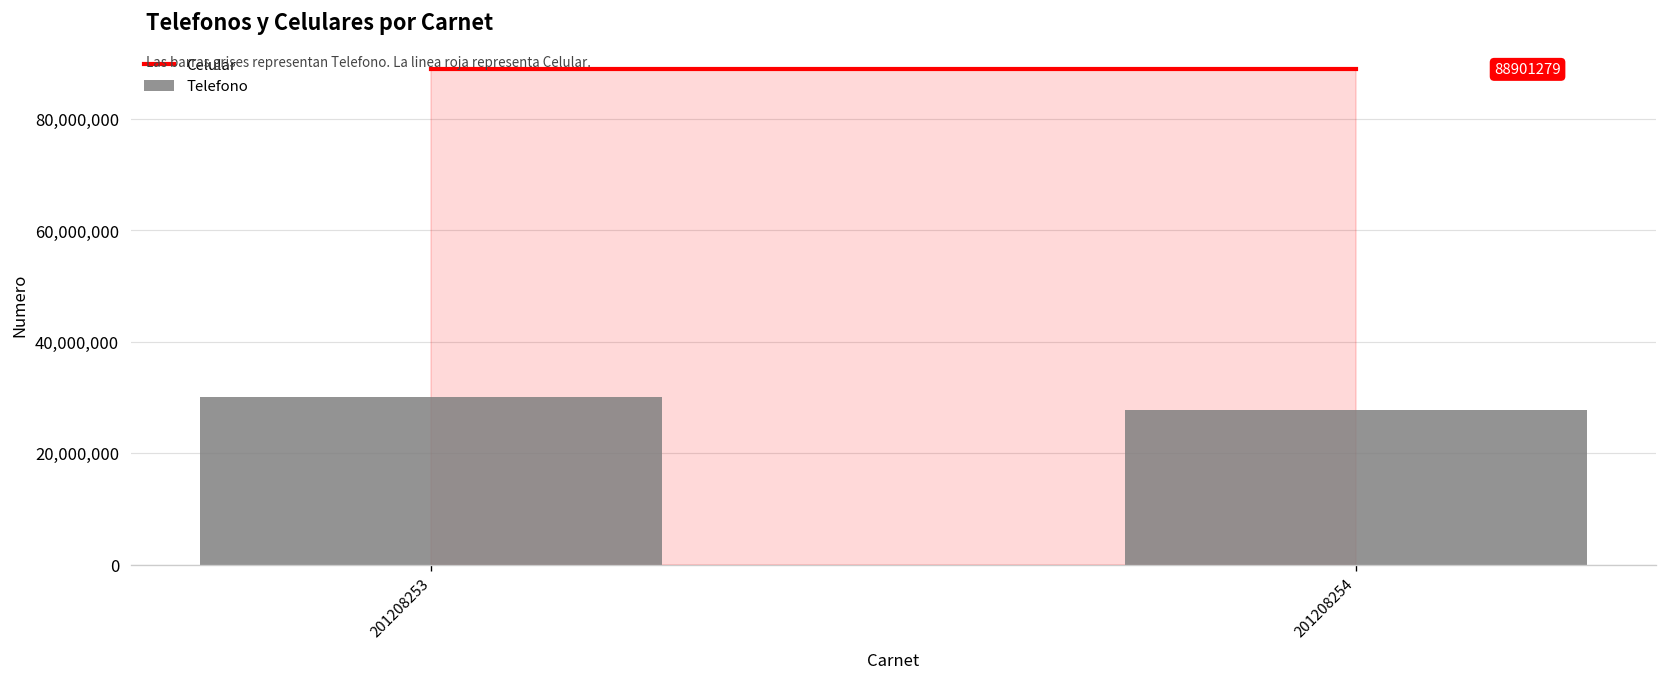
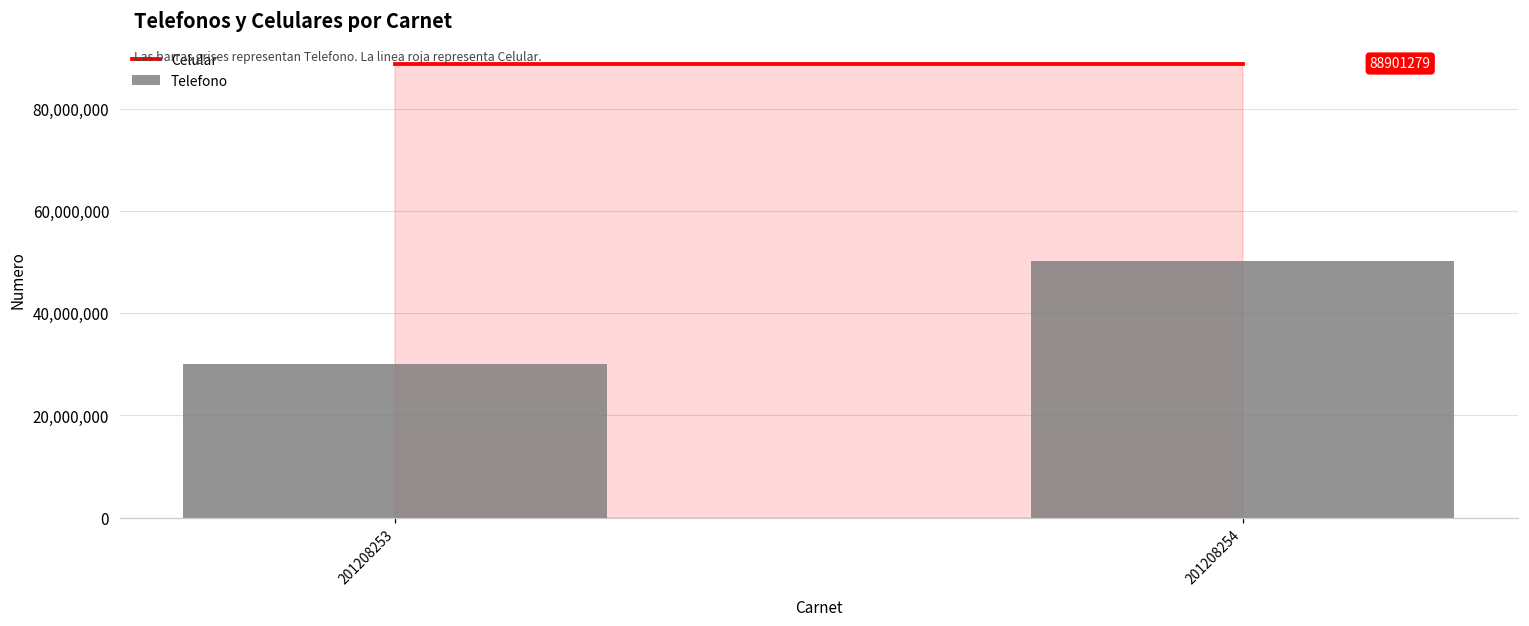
Telefono, 201208254: 28,000,000 -> 50,000,000
